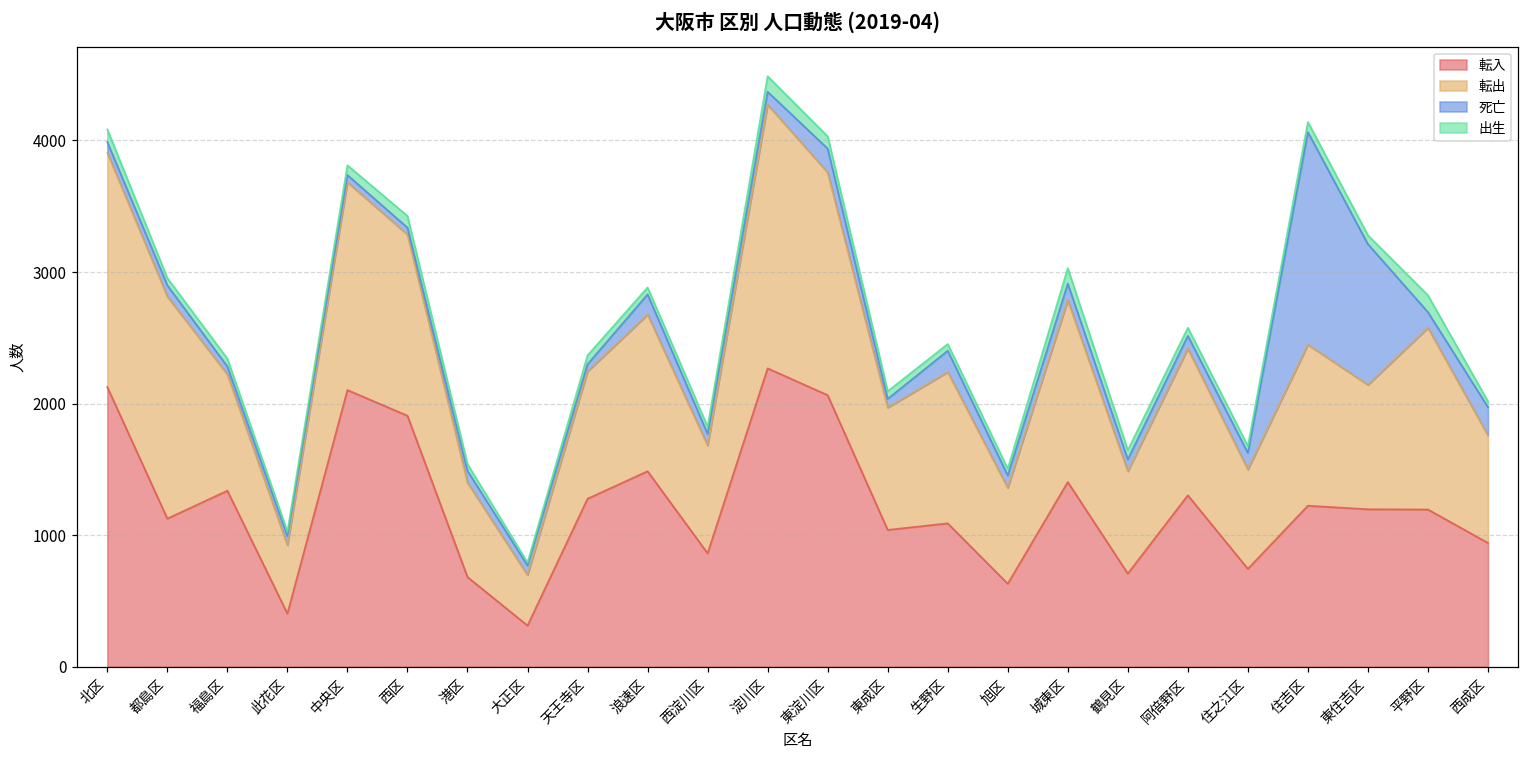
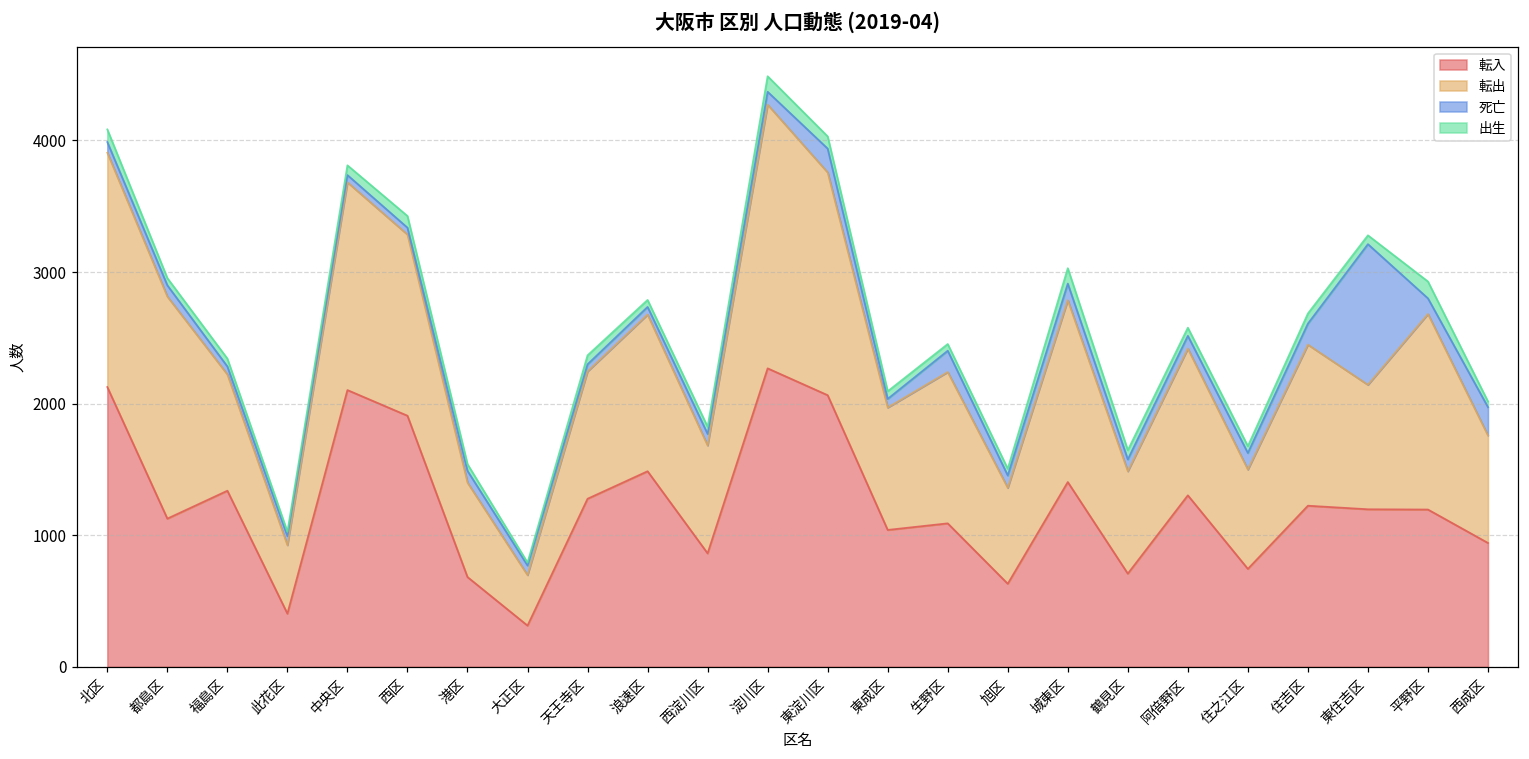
死亡, 浪速区: 150 -> 60
死亡, 住吉区: 1620 -> 160
転出, 平野区: 1380 -> 1490
